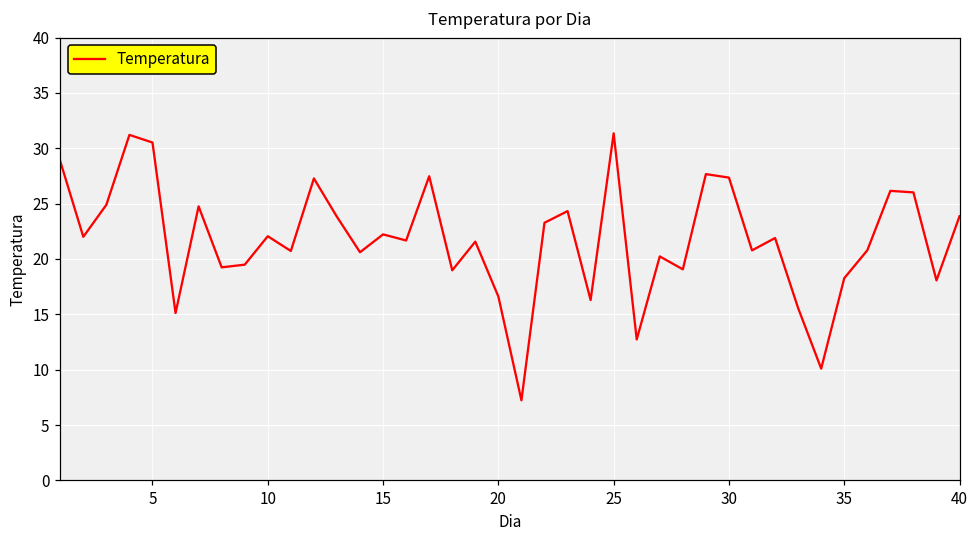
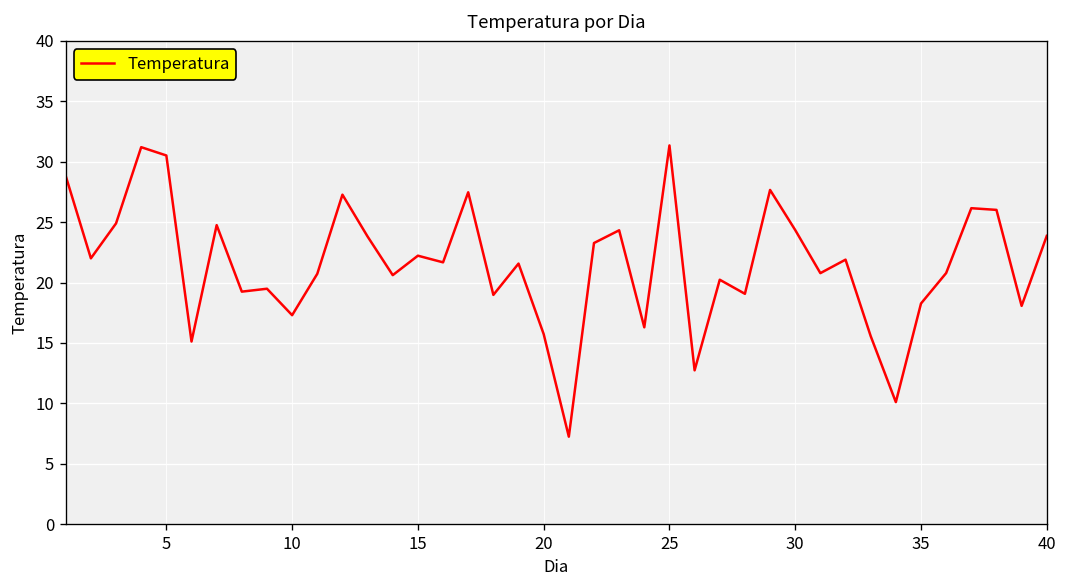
10: 22.1 -> 17.3
20: 16.6 -> 15.7
30: 27.3 -> 24.3
